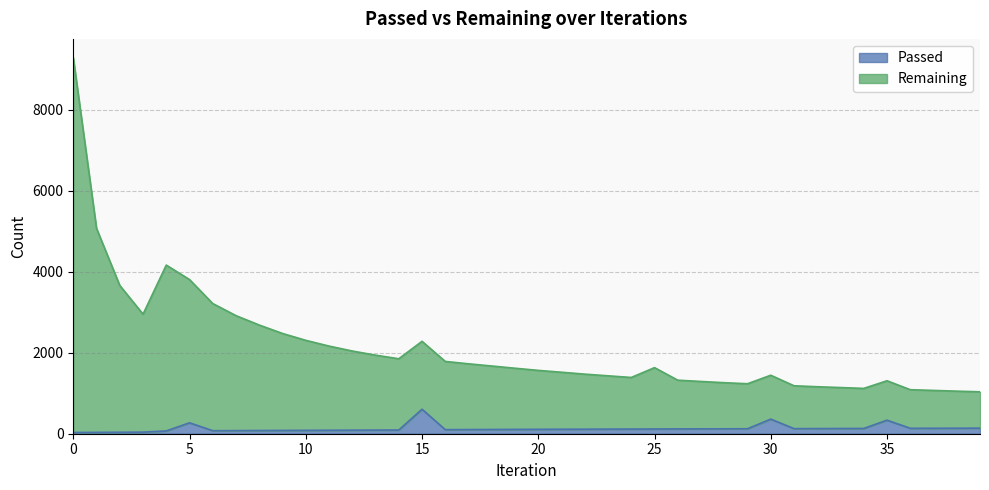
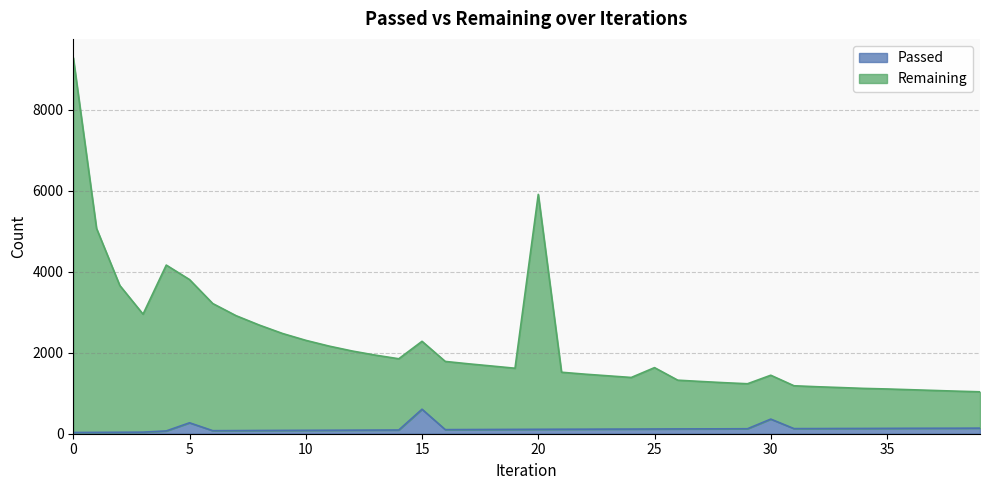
Remaining, 20: 1500 -> 5800
Passed, 35: 300 -> 100
